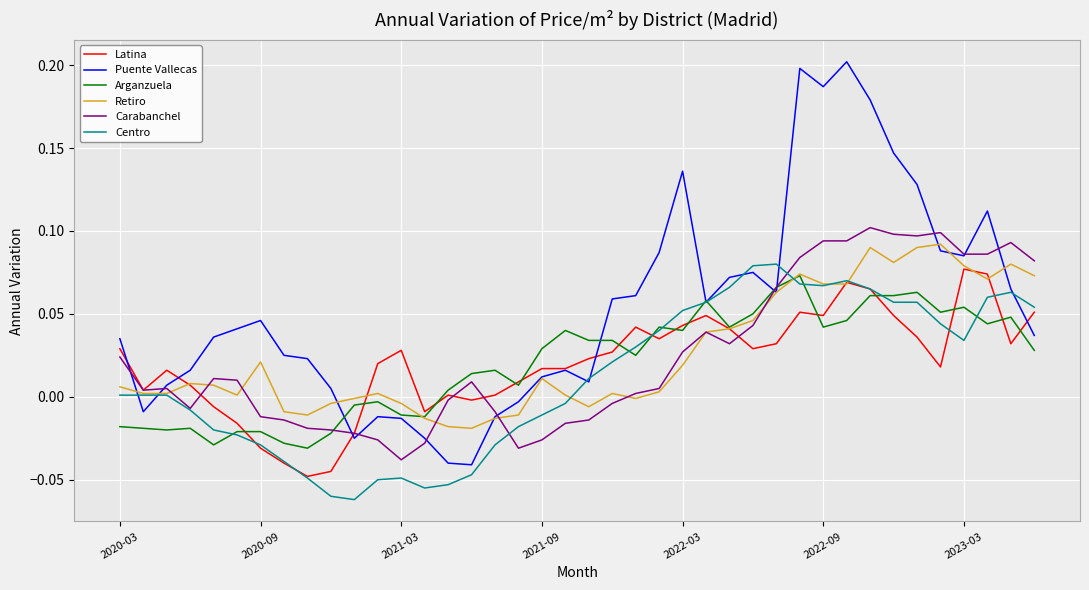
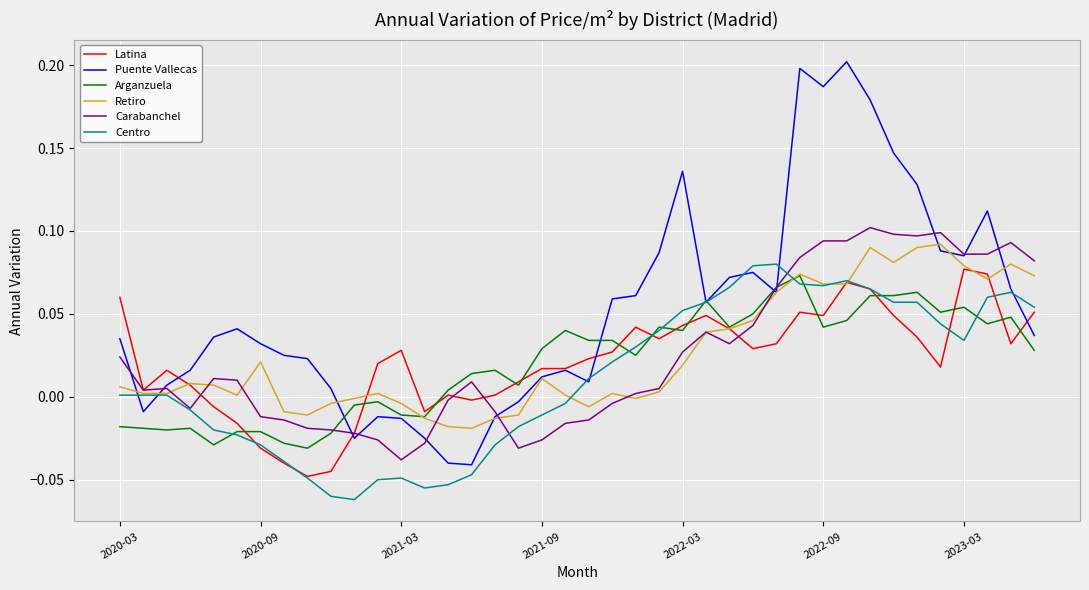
Latina, 2020-03: 0.029 -> 0.060
Puente Vallecas, 2020-09: 0.046 -> 0.032
